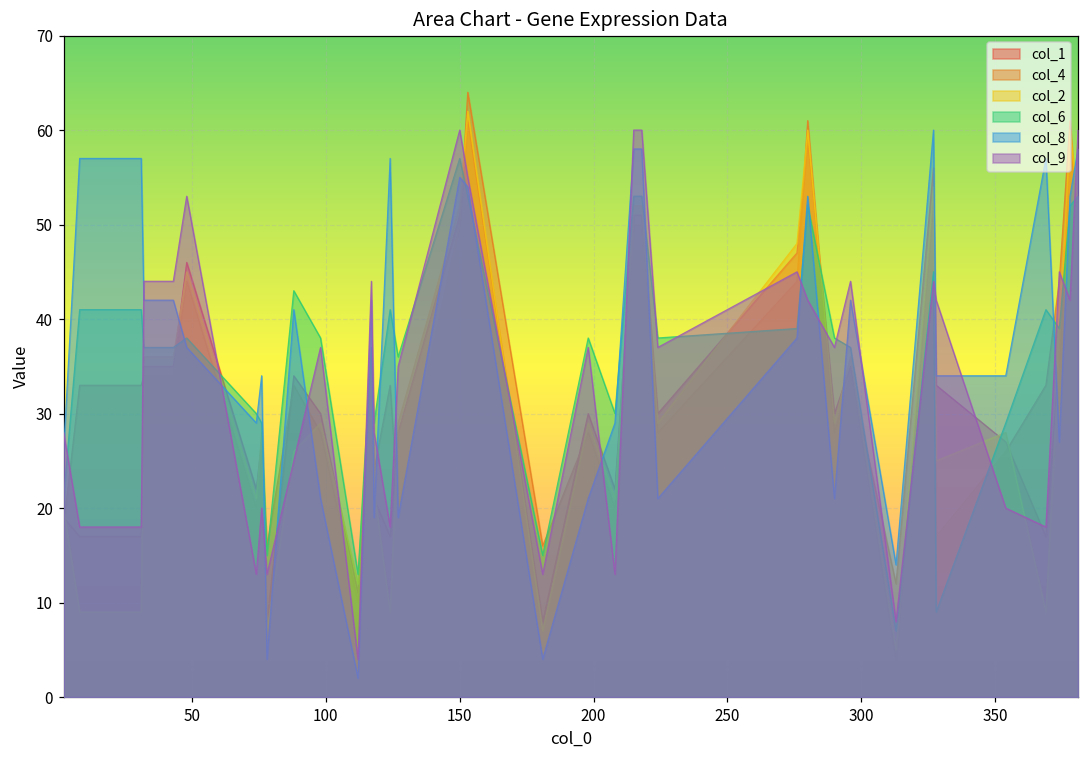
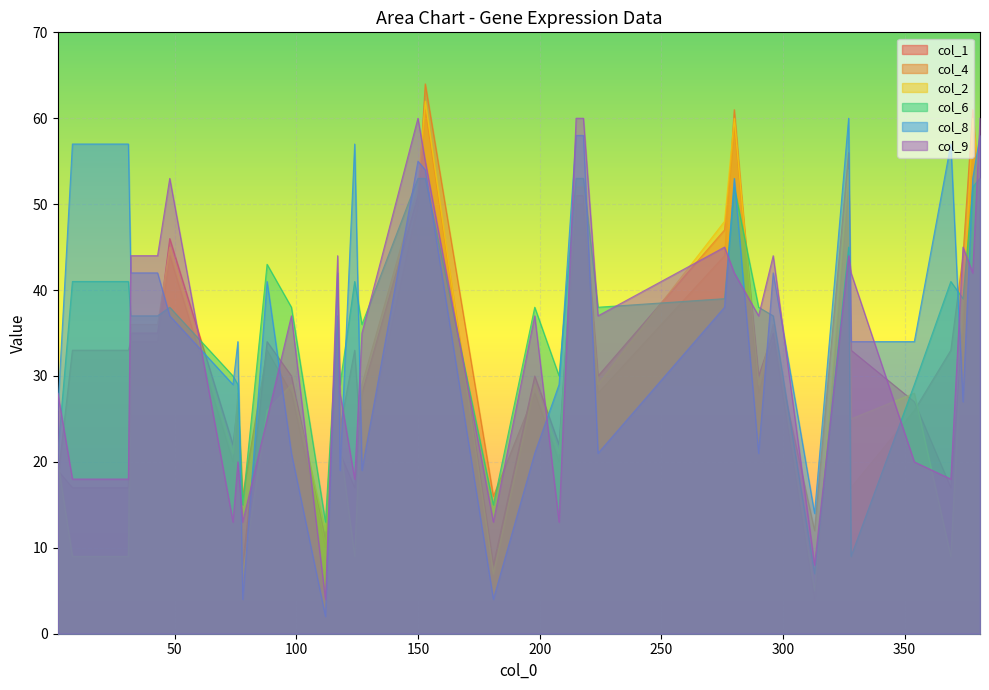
col_6, 150: 57 -> 53
